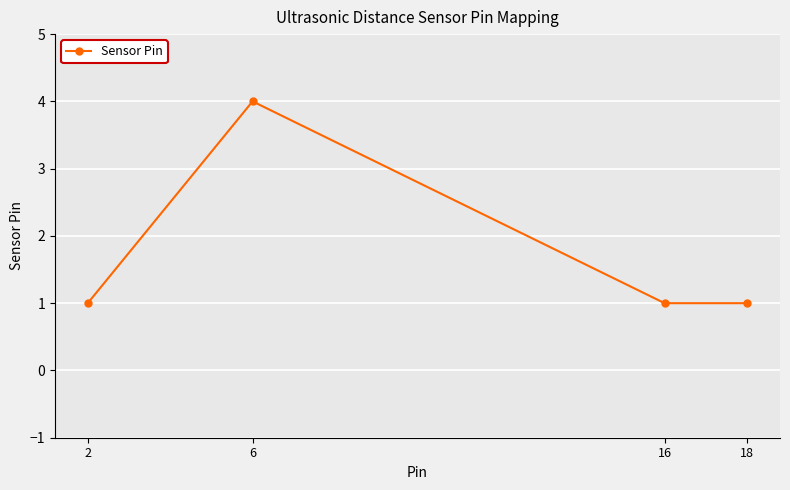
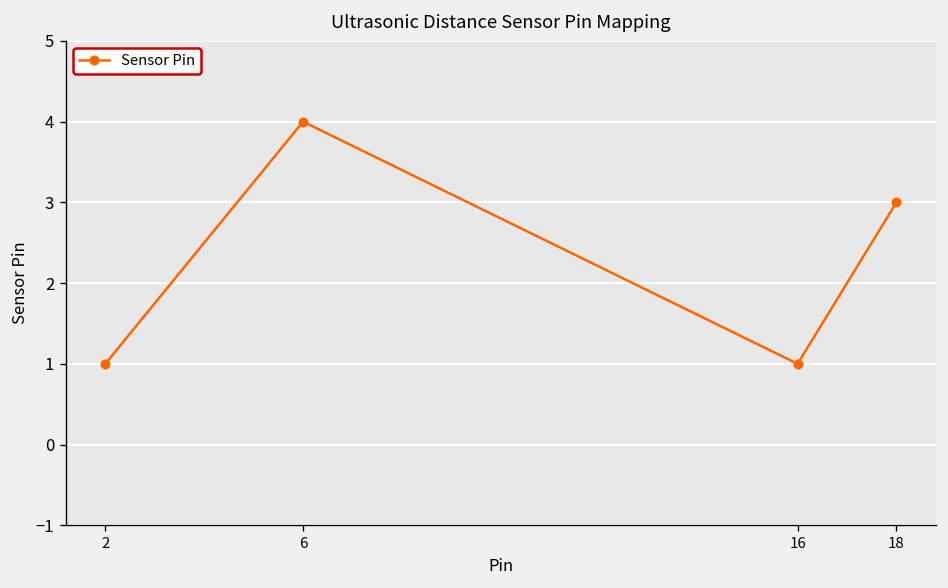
18: 1 -> 3
